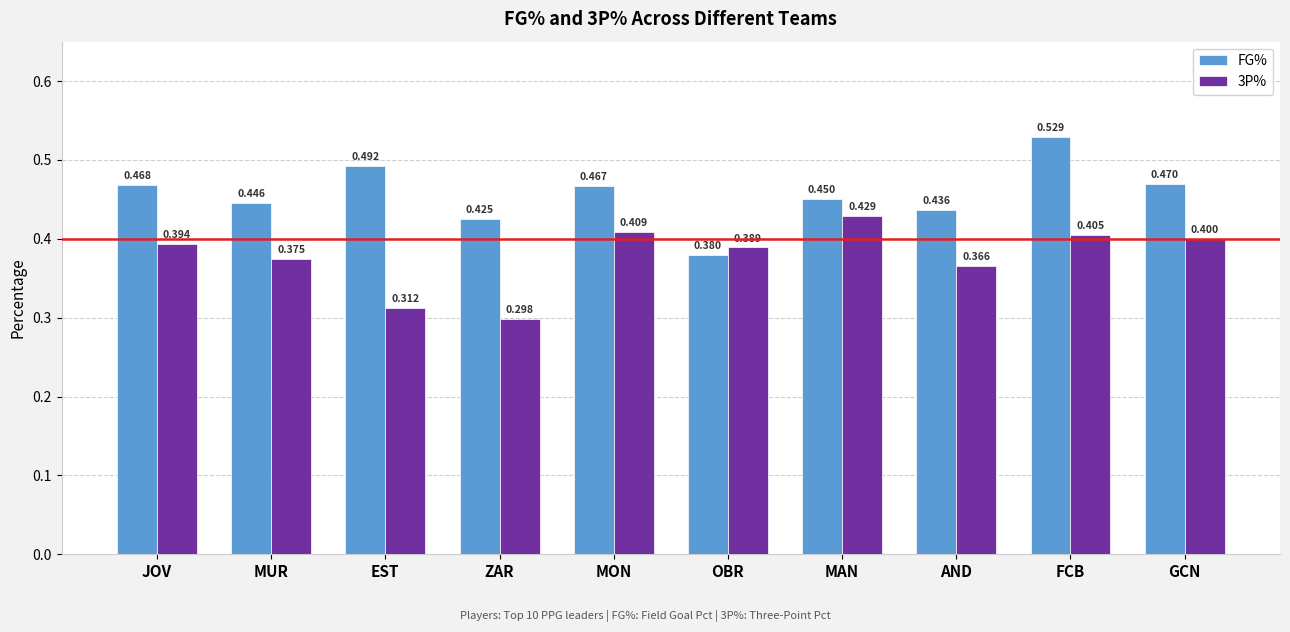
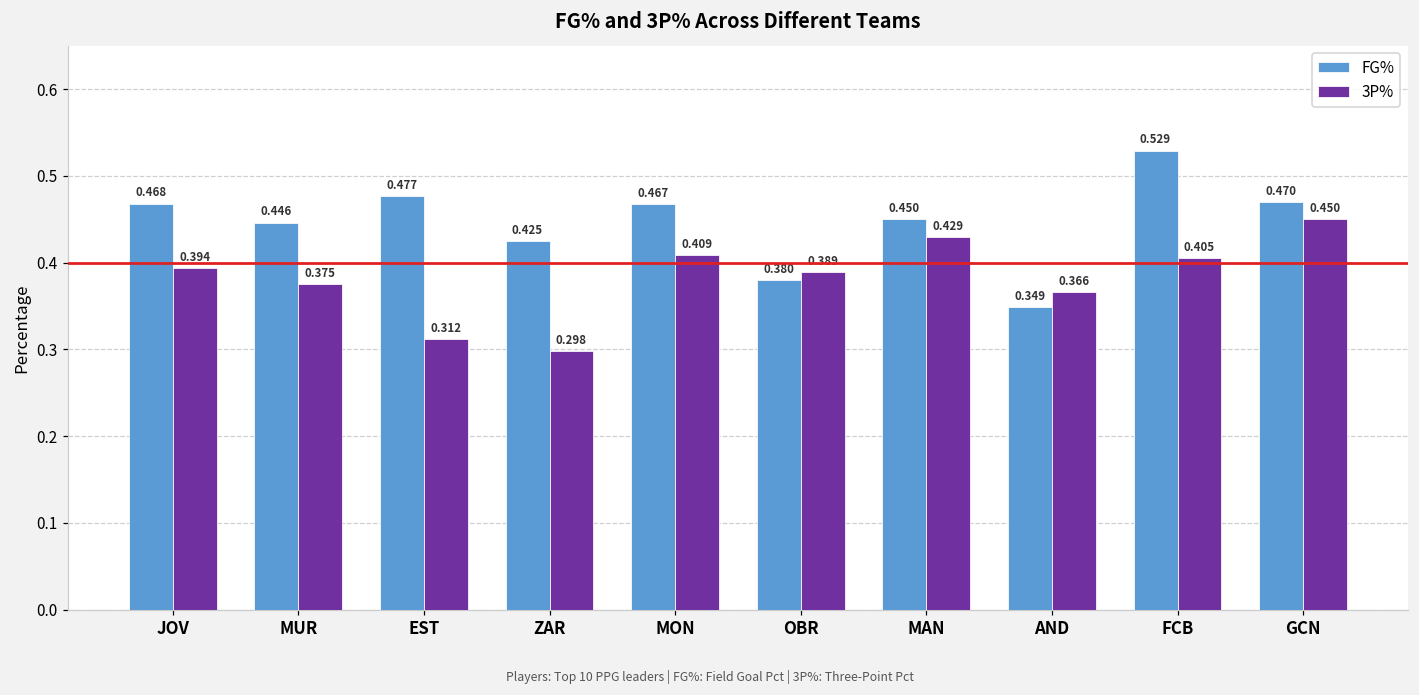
FG%, EST: 0.492 -> 0.477
FG%, AND: 0.436 -> 0.349
3P%, GCN: 0.400 -> 0.450
